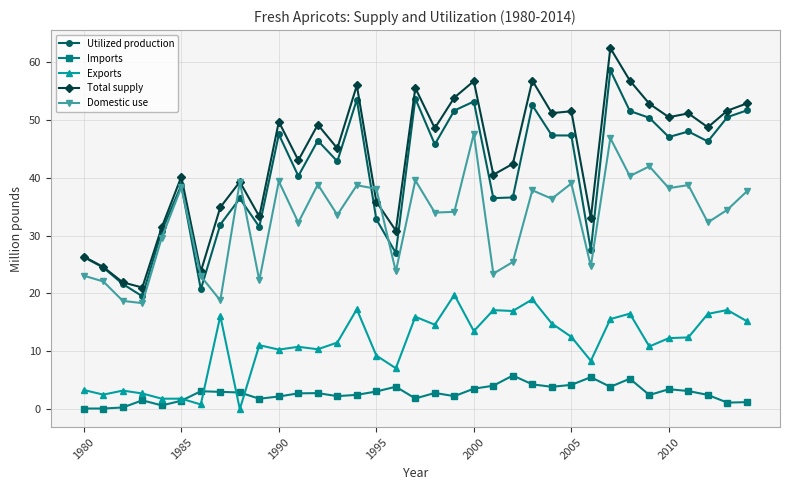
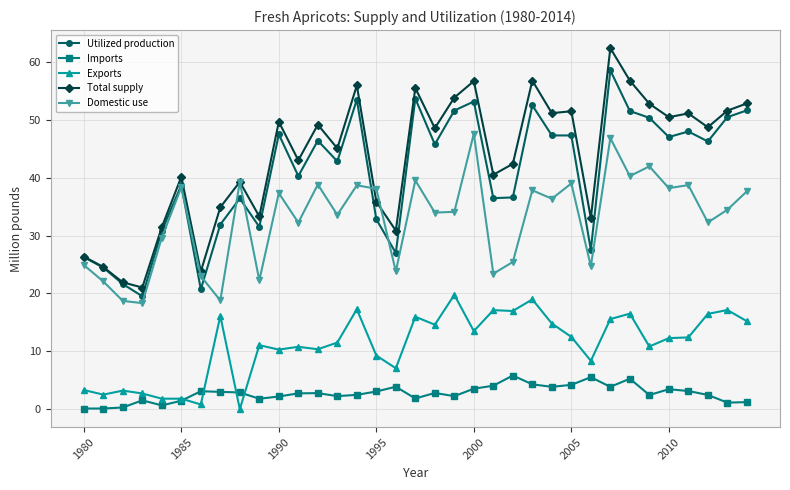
Domestic use, 1980: 23 -> 25
Domestic use, 1990: 39 -> 37
